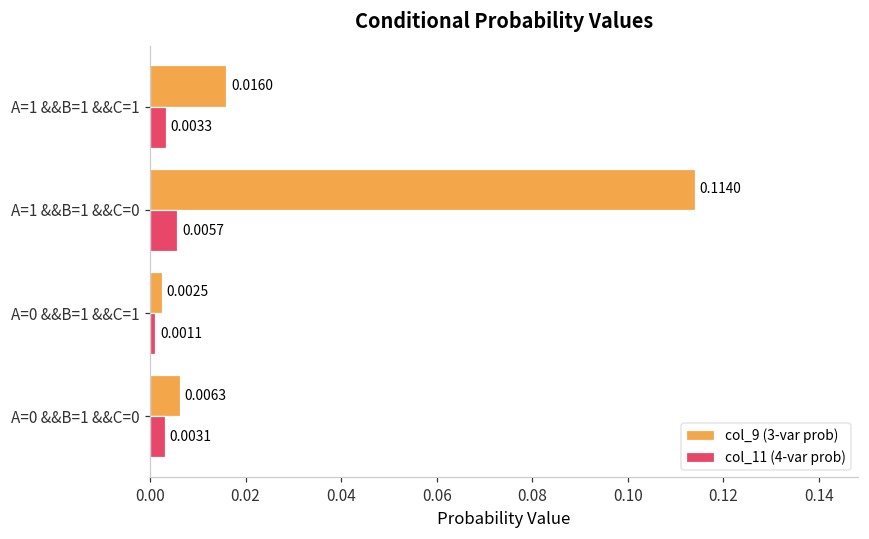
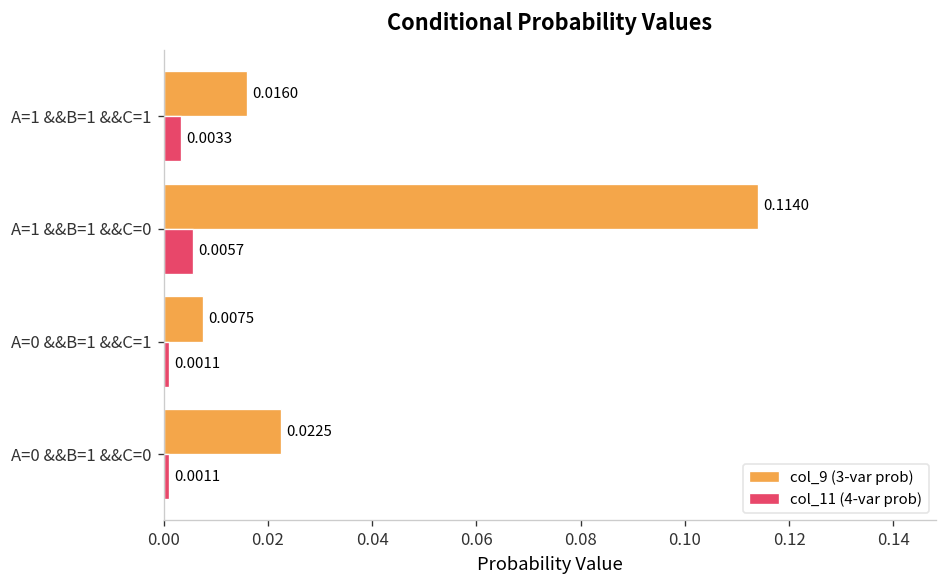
col_9 (3-var prob), A=0 &&B=1 &&C=1: 0.0025 -> 0.0075
col_9 (3-var prob), A=0 &&B=1 &&C=0: 0.0063 -> 0.0225
col_11 (4-var prob), A=0 &&B=1 &&C=0: 0.0031 -> 0.0011
